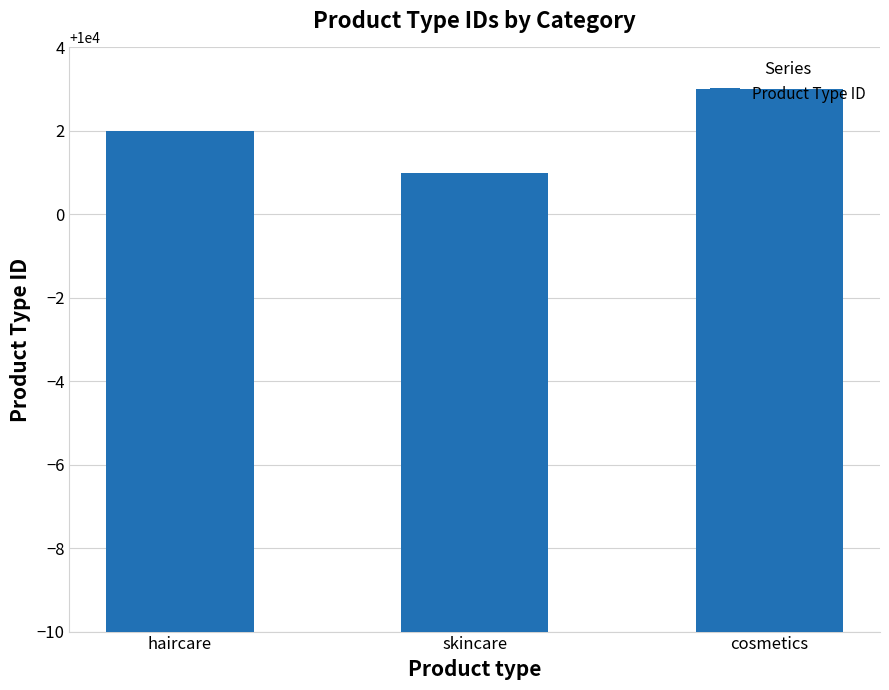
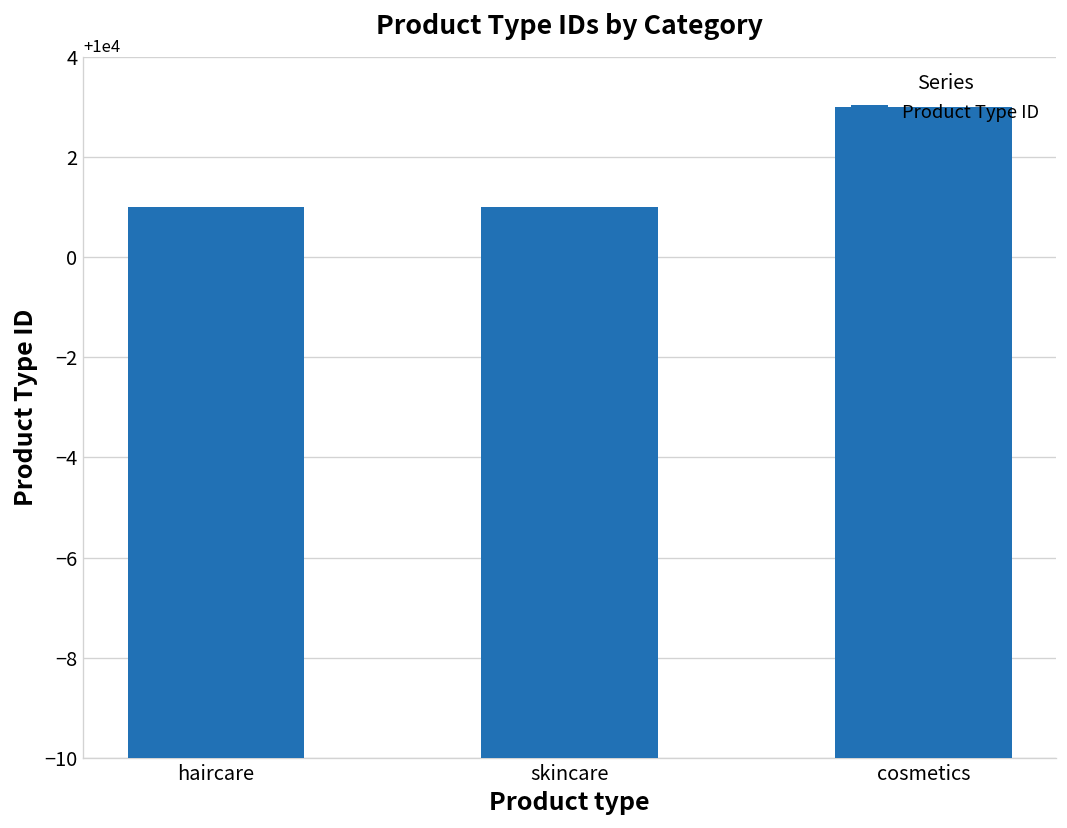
haircare: 10002 -> 10001
